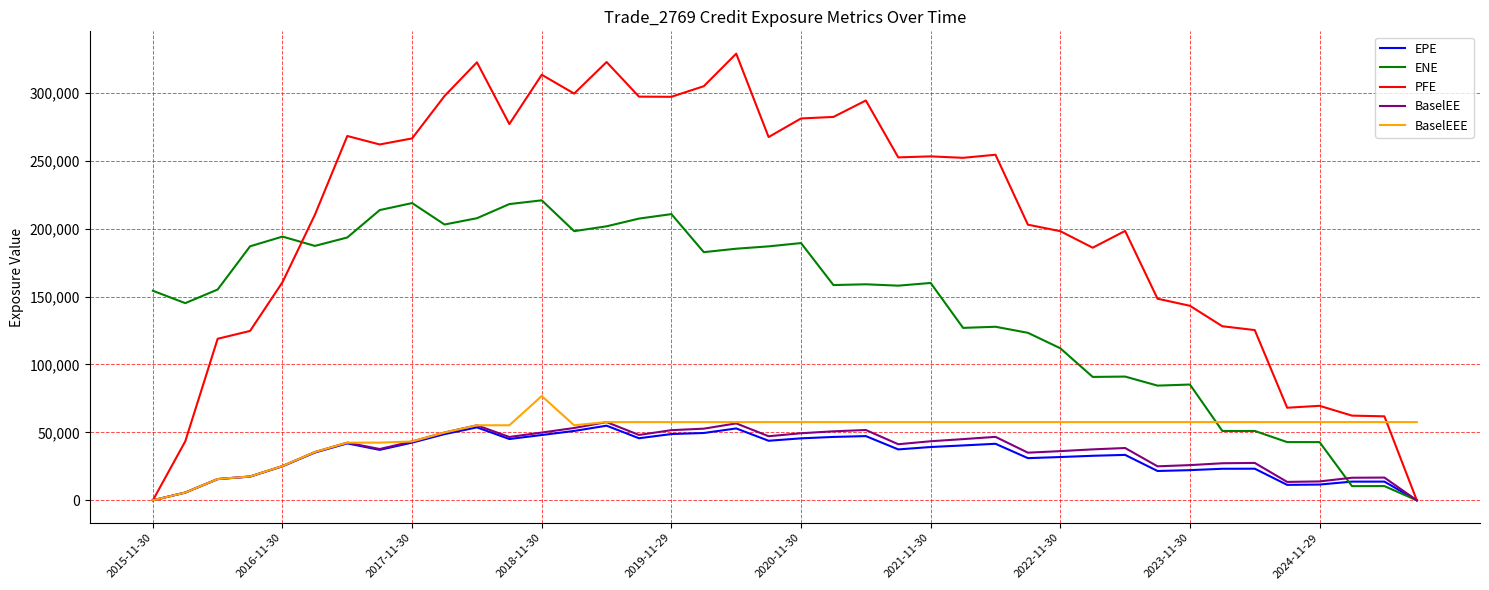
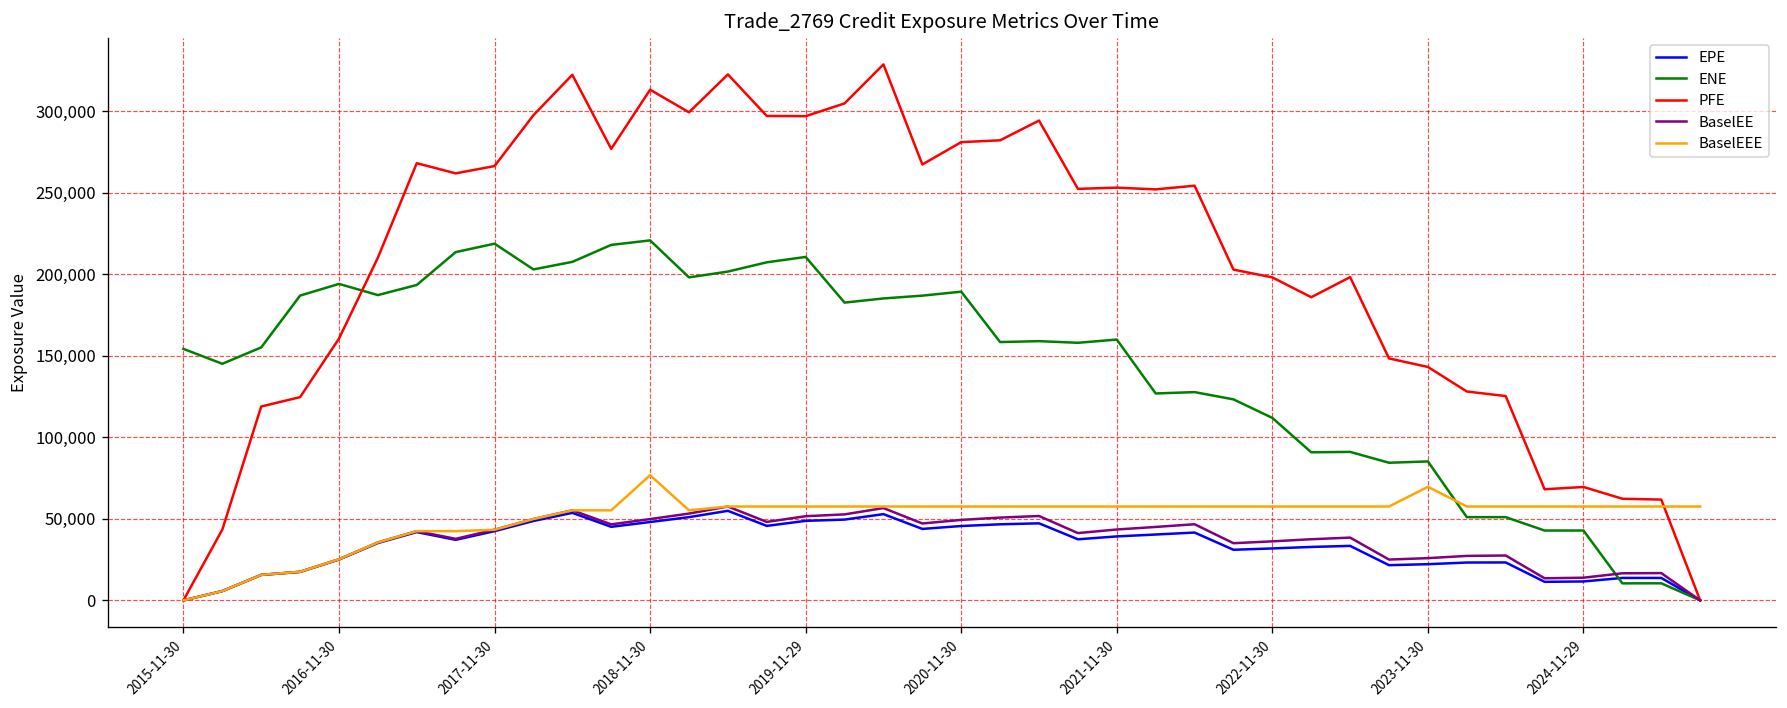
BaselEEE, 2023-11-30: 58,000 -> 70,000
